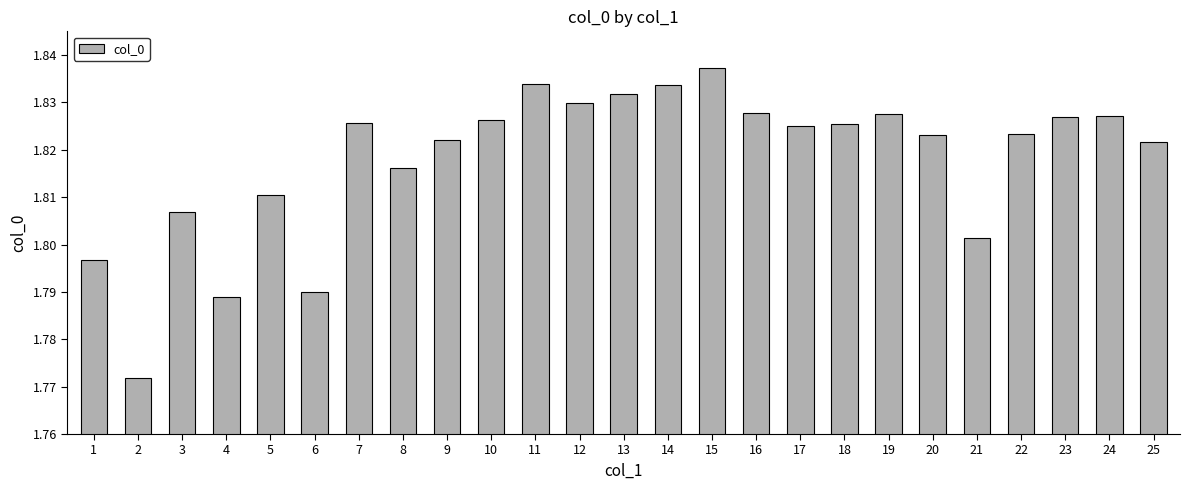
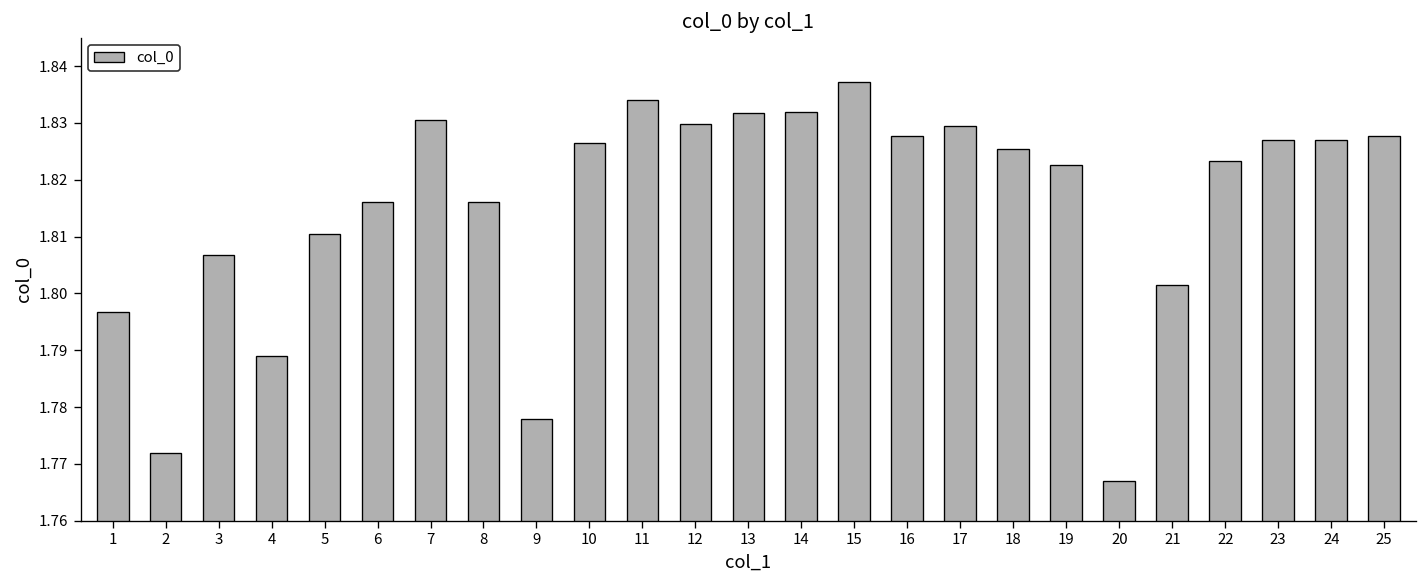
6: 1.790 -> 1.816
7: 1.826 -> 1.831
9: 1.822 -> 1.778
14: 1.834 -> 1.832
17: 1.825 -> 1.829
19: 1.828 -> 1.823
20: 1.823 -> 1.767
25: 1.822 -> 1.828
